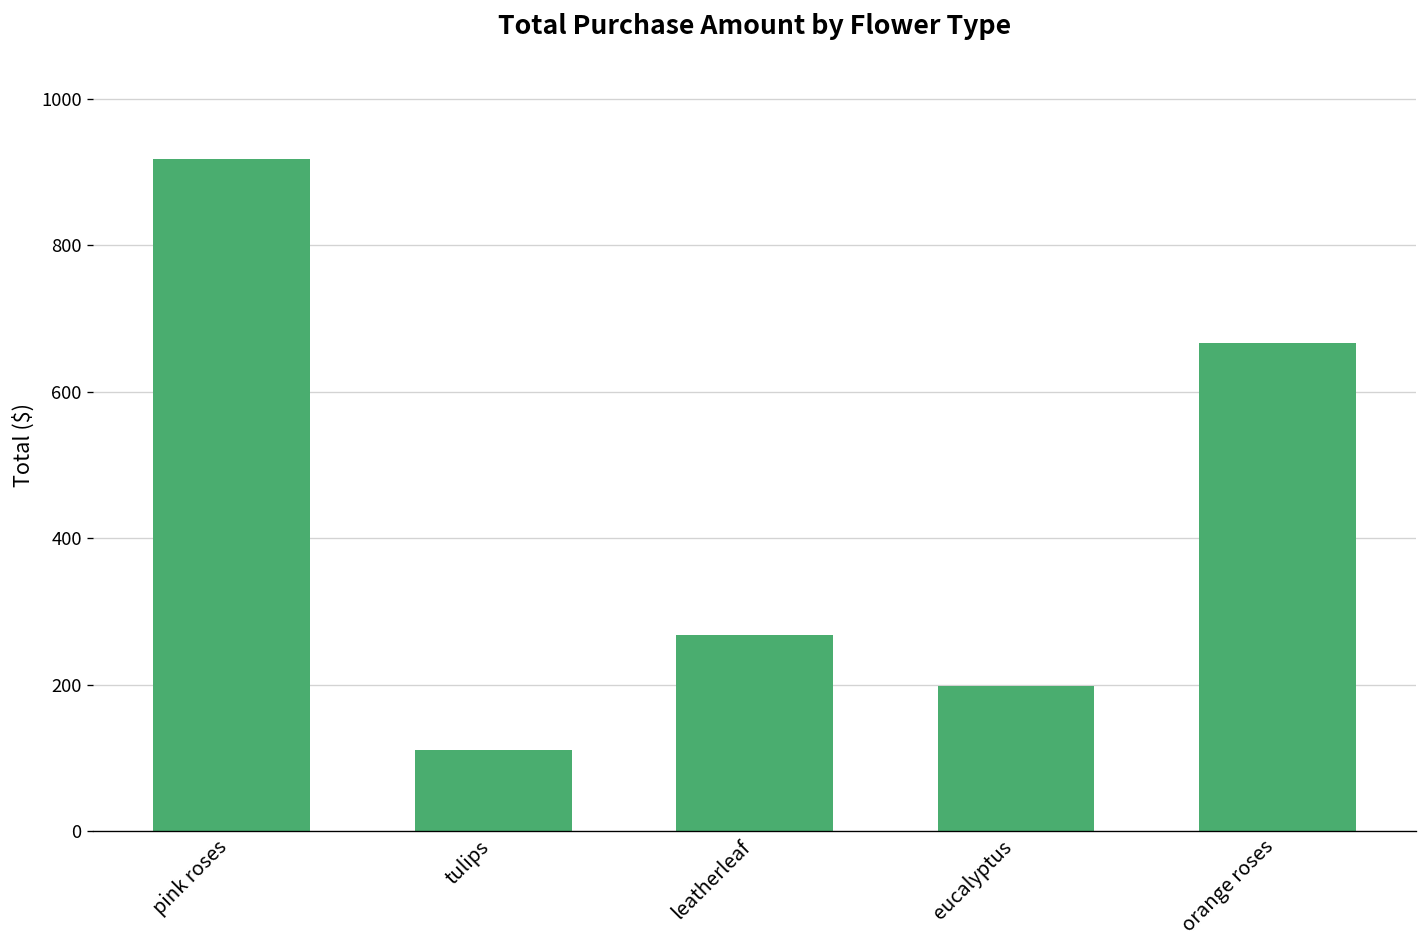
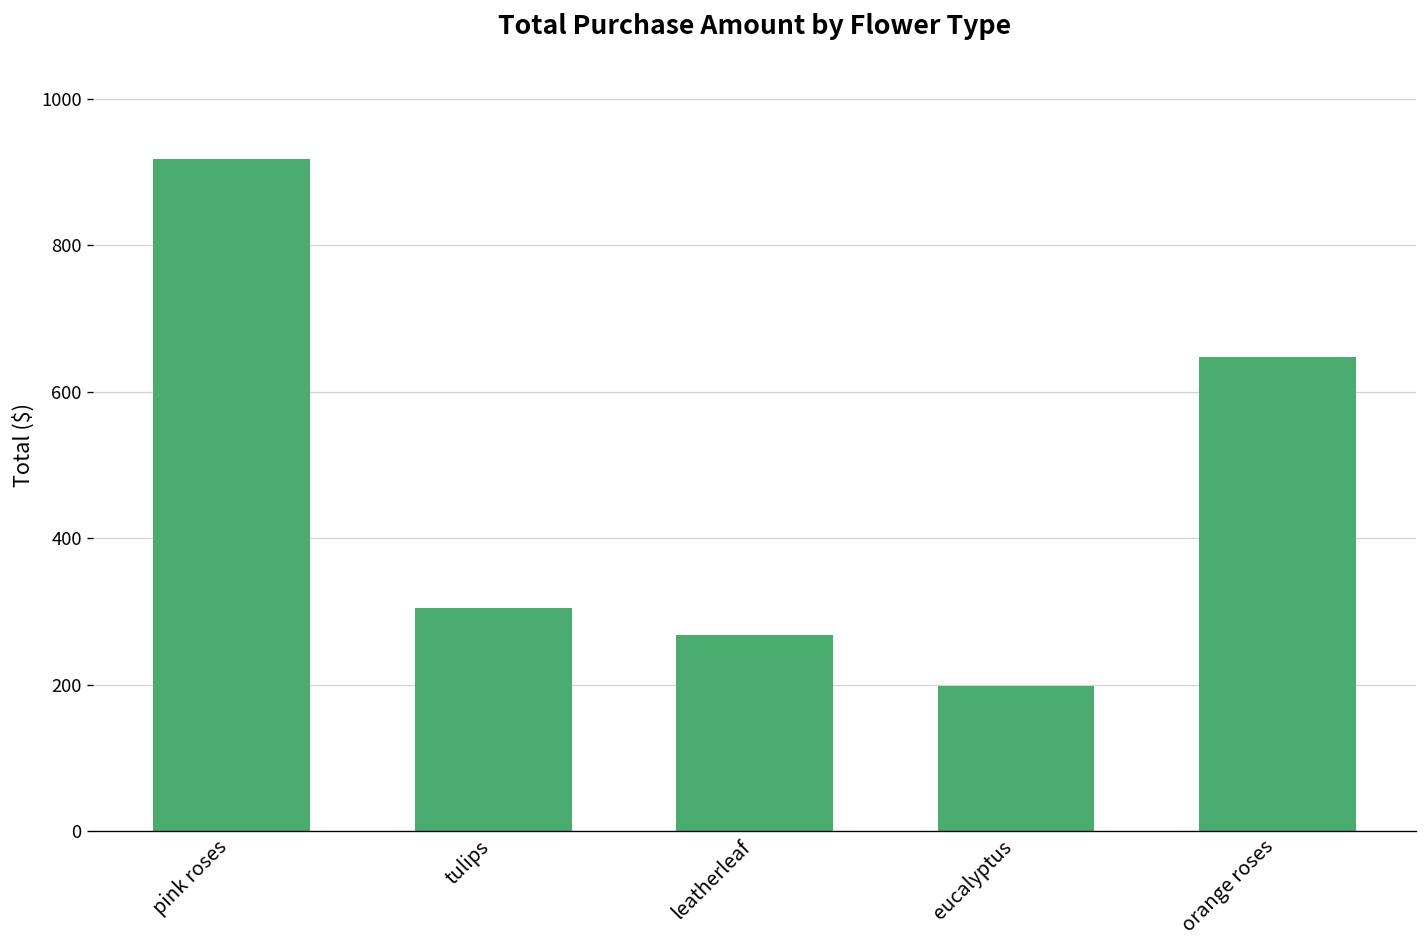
tulips: 110 -> 300
orange roses: 670 -> 650
